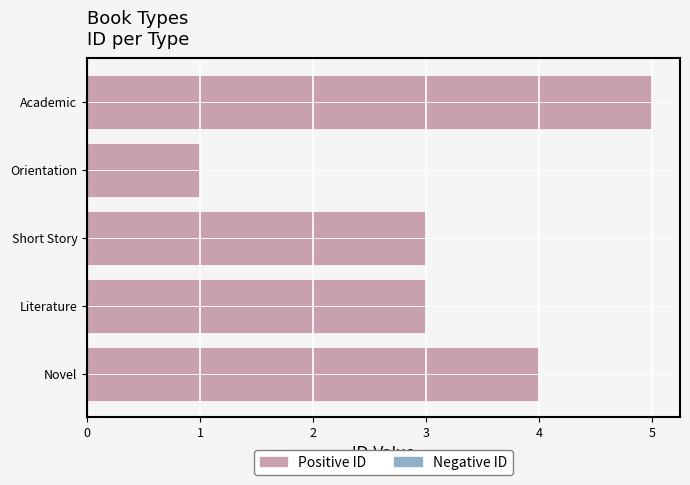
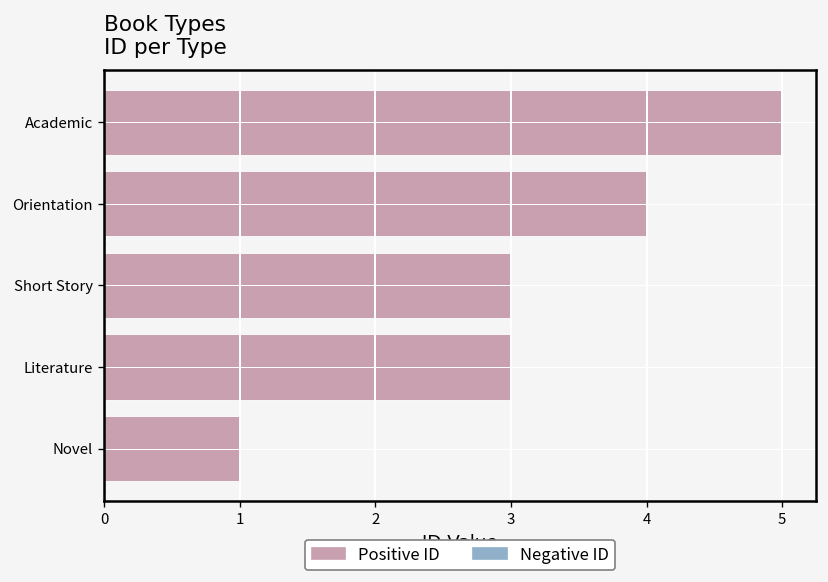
Orientation: 1 -> 4
Novel: 4 -> 1
